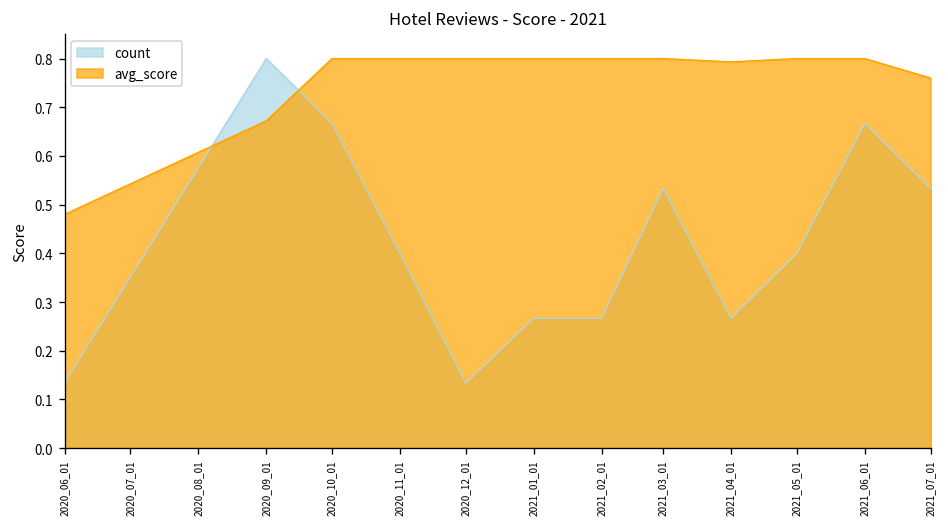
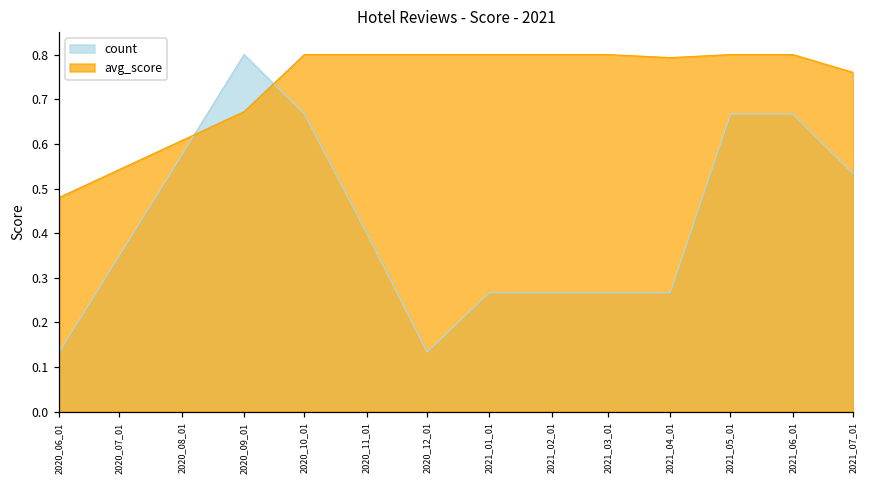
count, 2021_03_01: 0.53 -> 0.27
count, 2021_05_01: 0.40 -> 0.67
